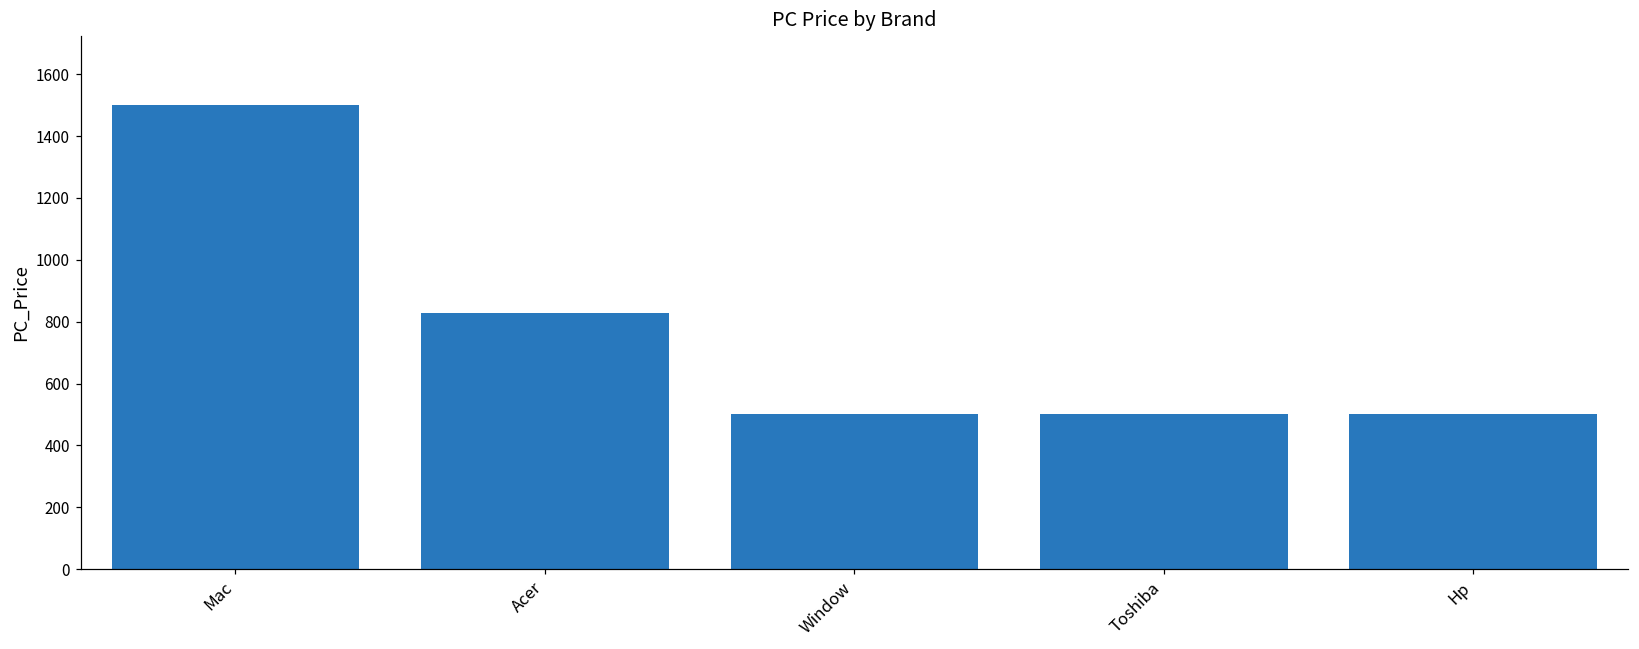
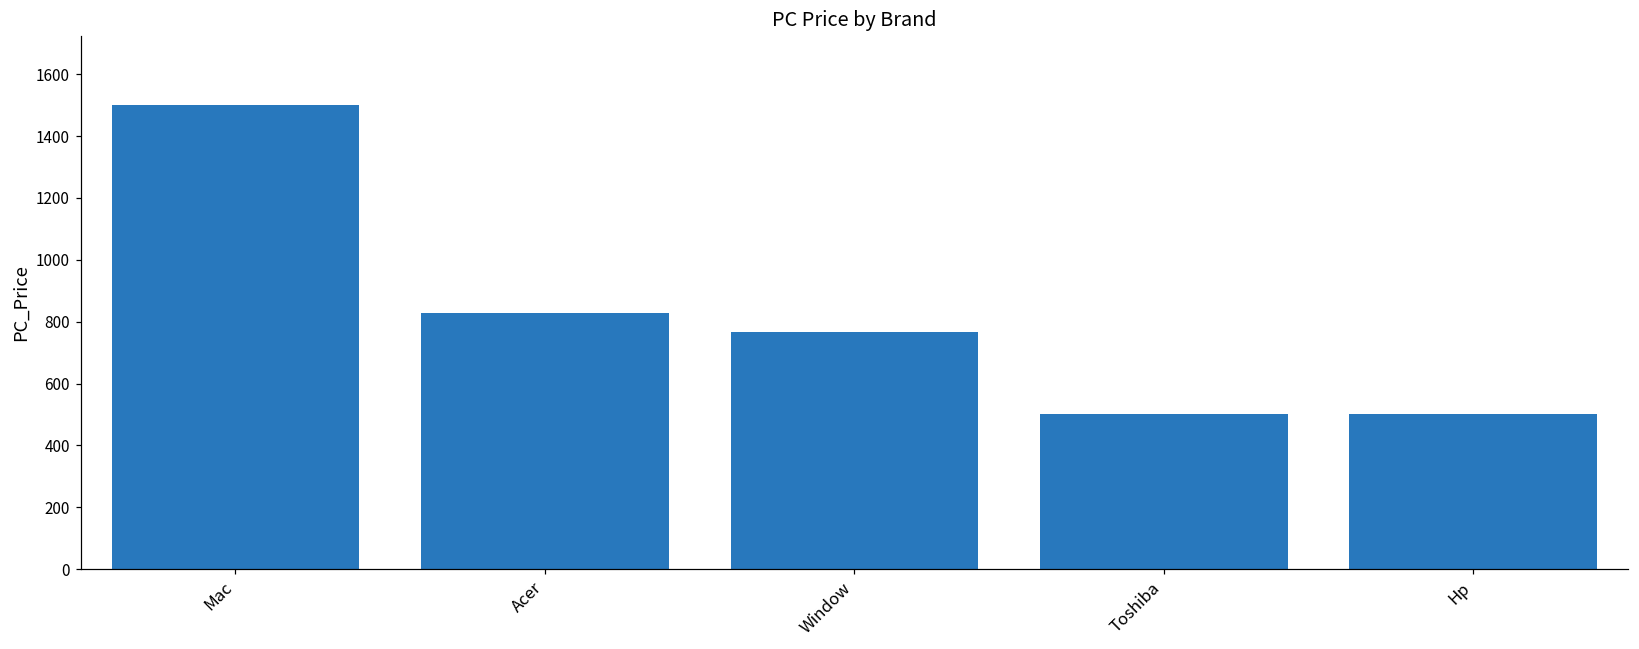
Window: 500 -> 770
